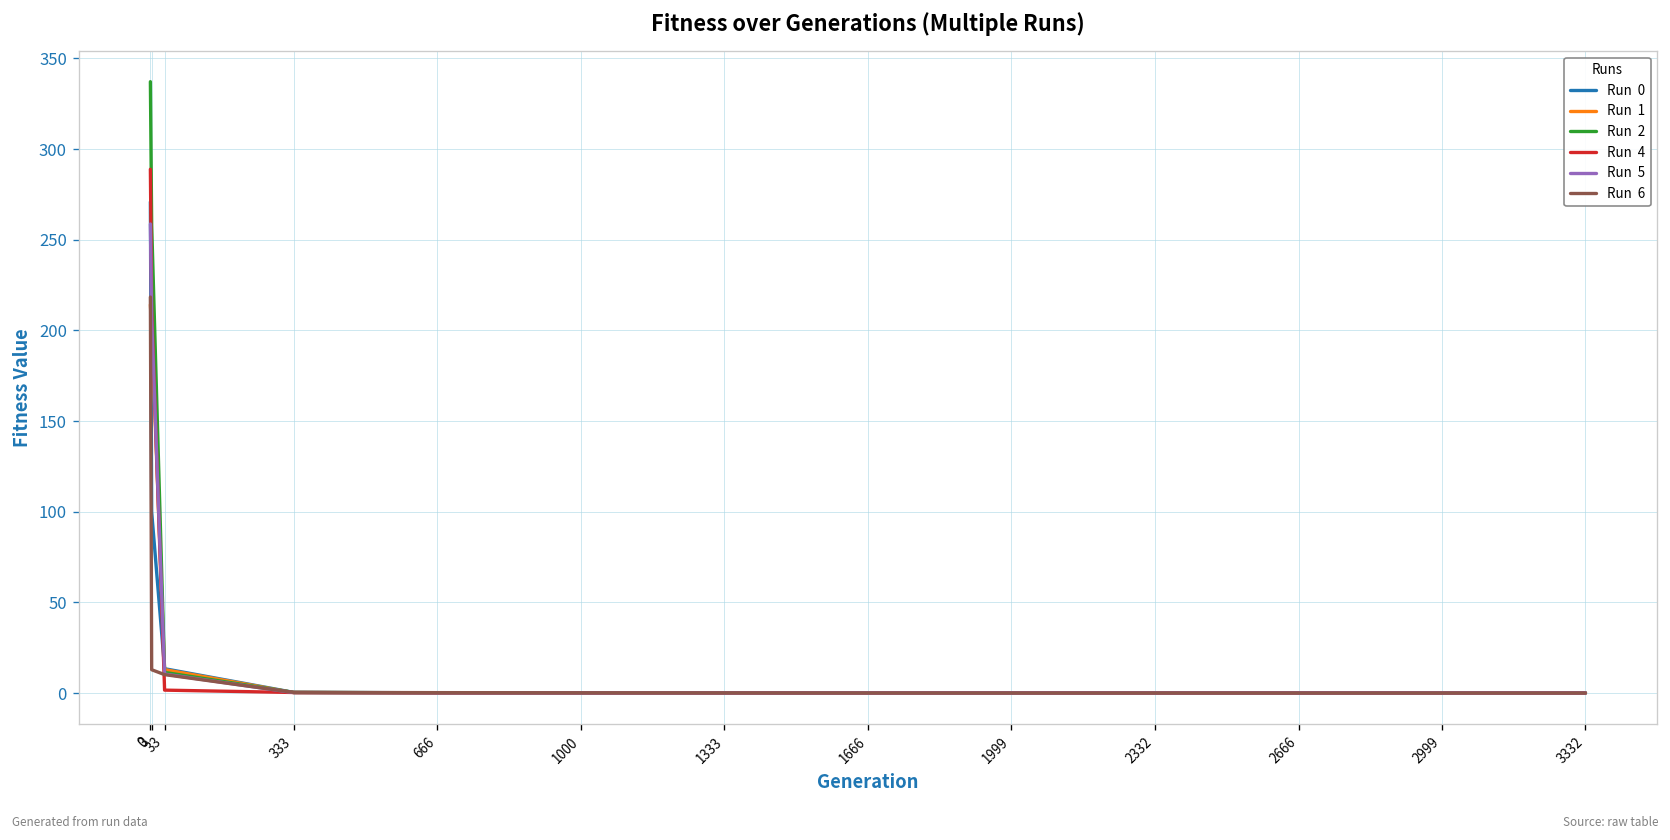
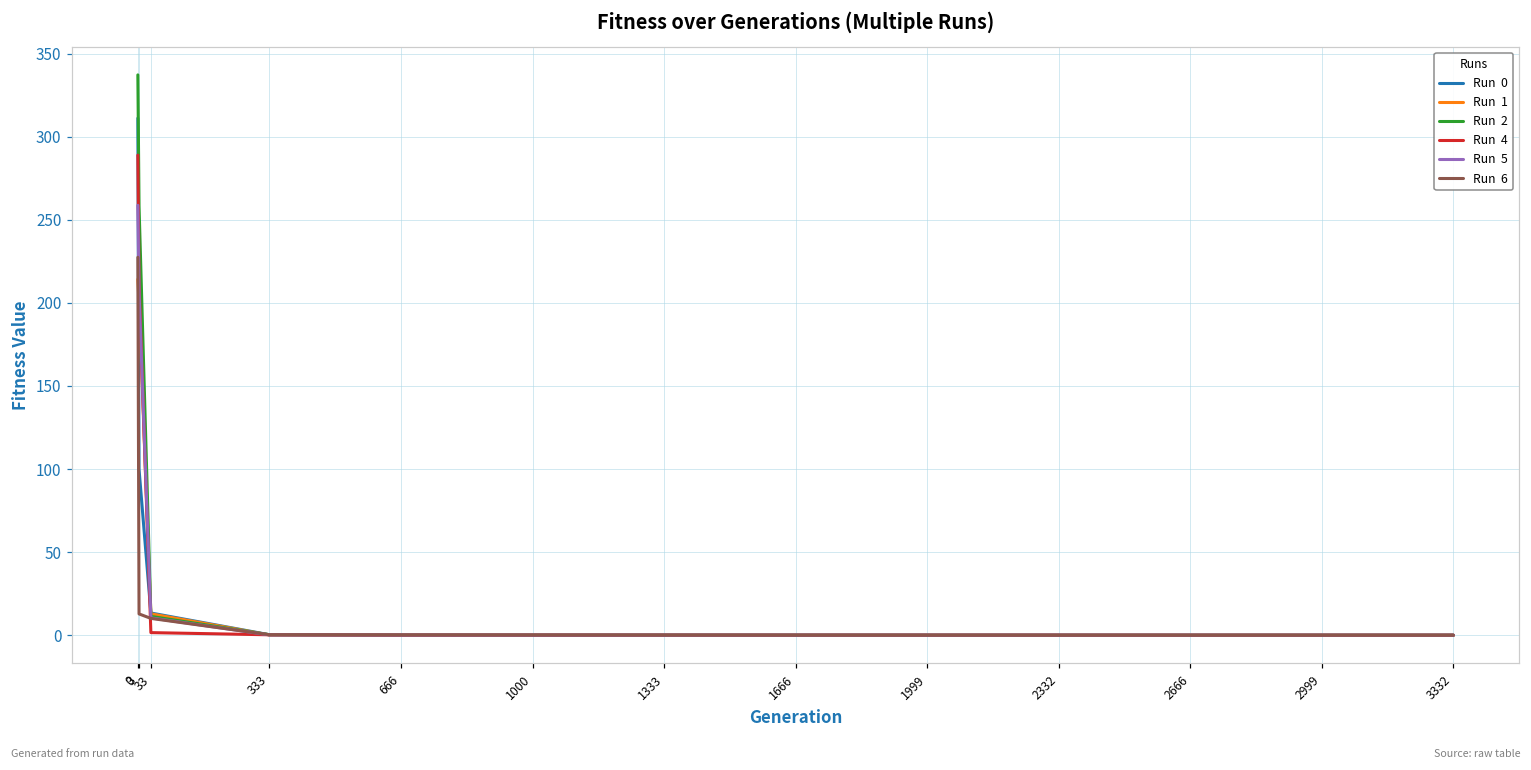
Run 0, 0: 271 -> 311
Run 6, 0: 218 -> 227
